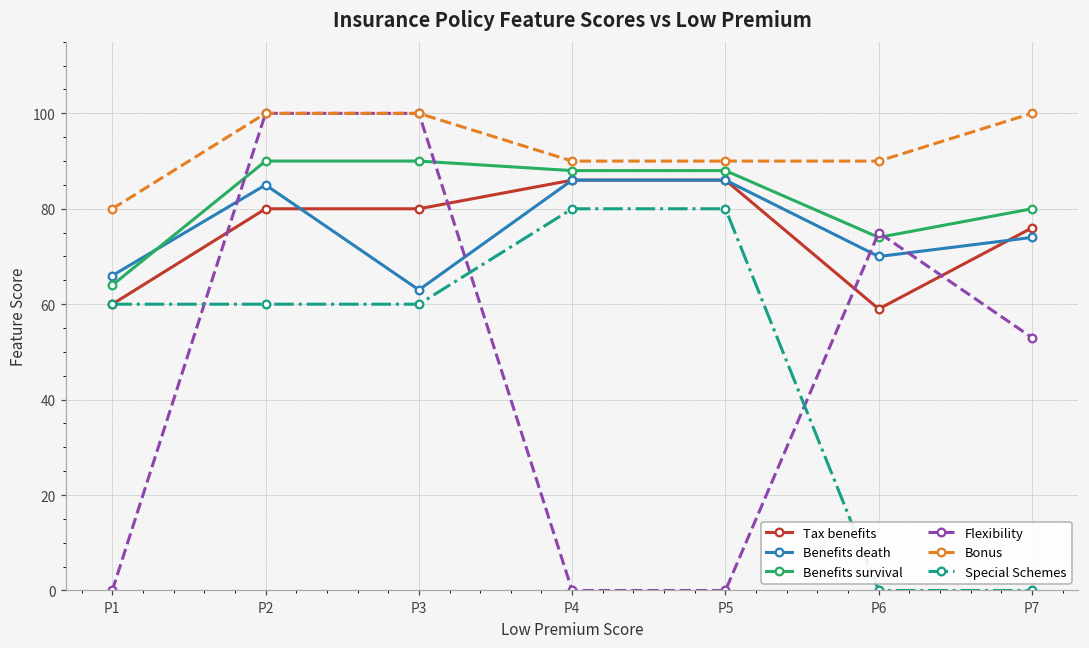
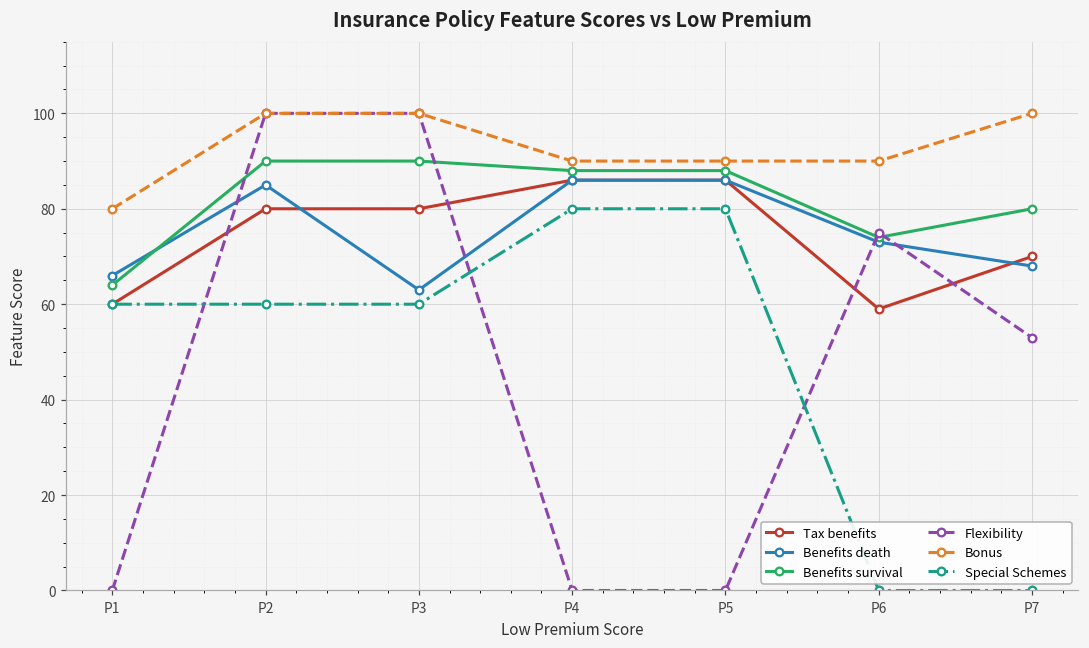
Benefits death, P6: 70 -> 73
Tax benefits, P7: 76 -> 70
Benefits death, P7: 74 -> 68
